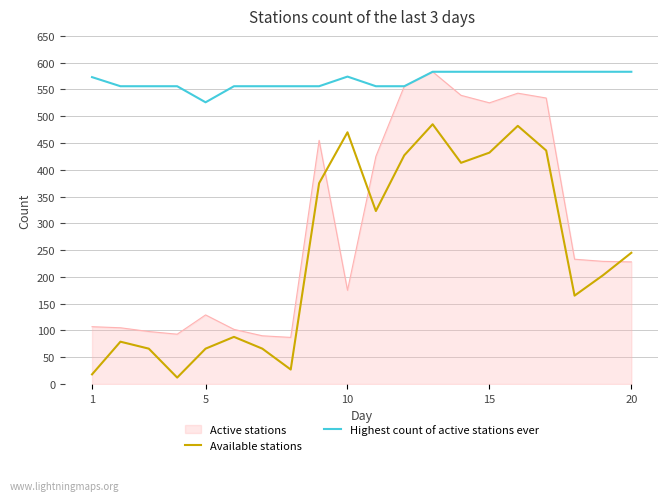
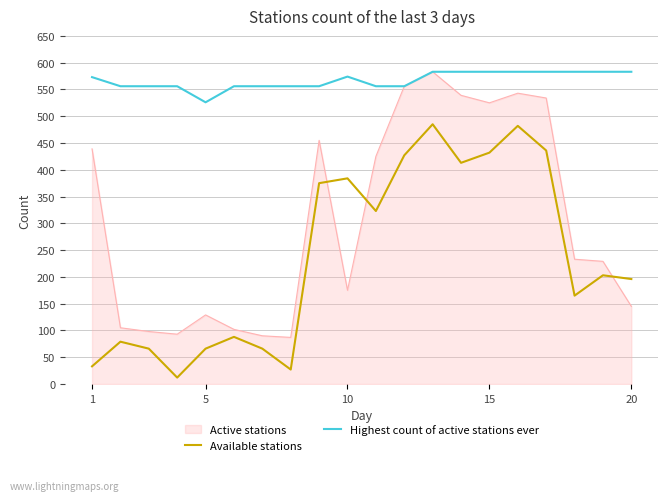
Active stations, 1: 110 -> 440
Available stations, 1: 20 -> 30
Available stations, 10: 470 -> 380
Active stations, 20: 230 -> 150
Available stations, 20: 250 -> 200
